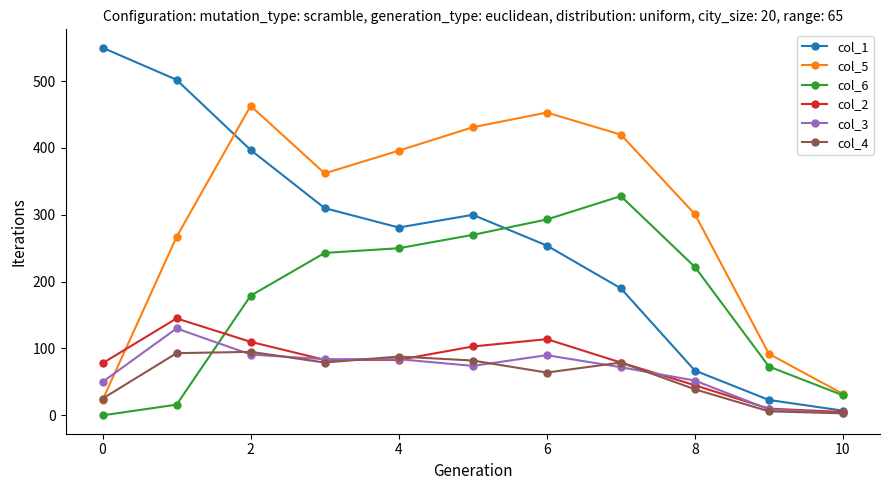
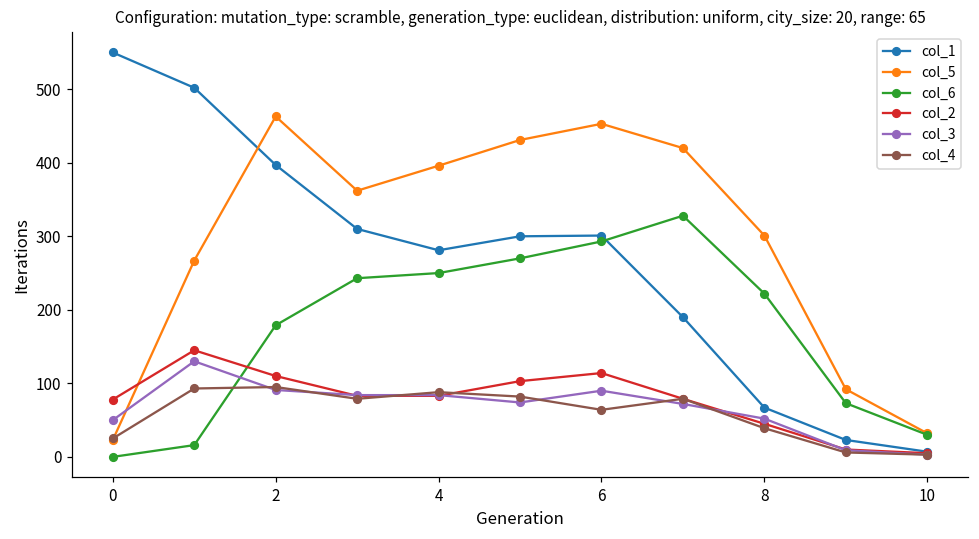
col_1, 6: 250 -> 300
